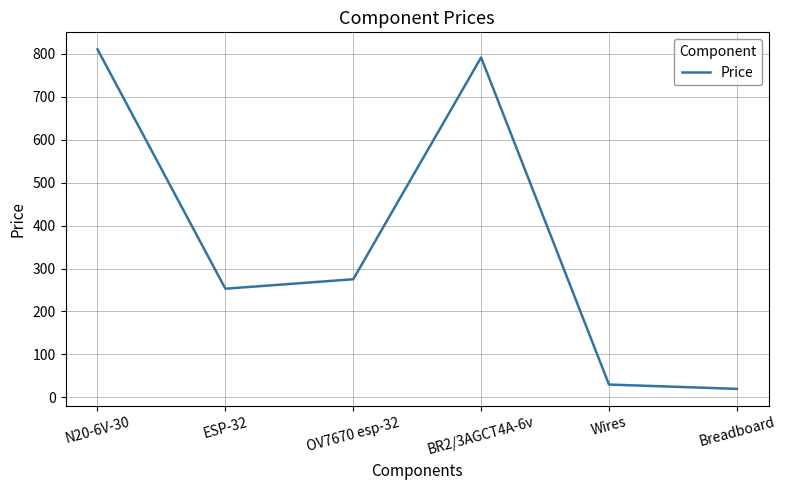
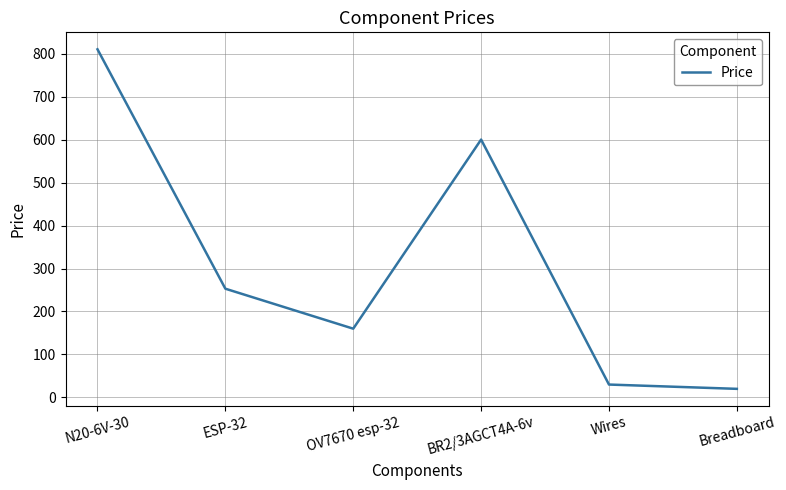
OV7670 esp-32: 280 -> 160
BR2/3AGCT4A-6v: 790 -> 600
